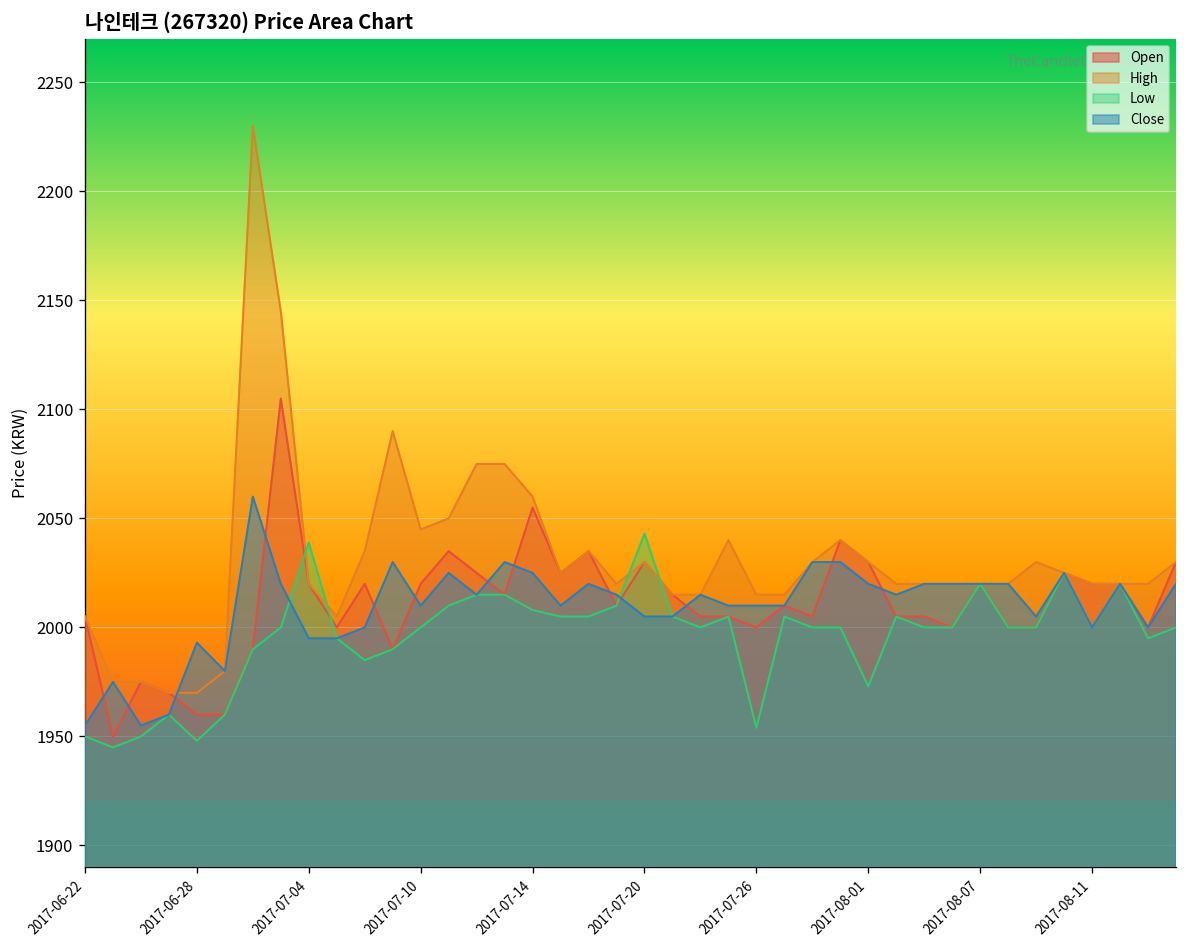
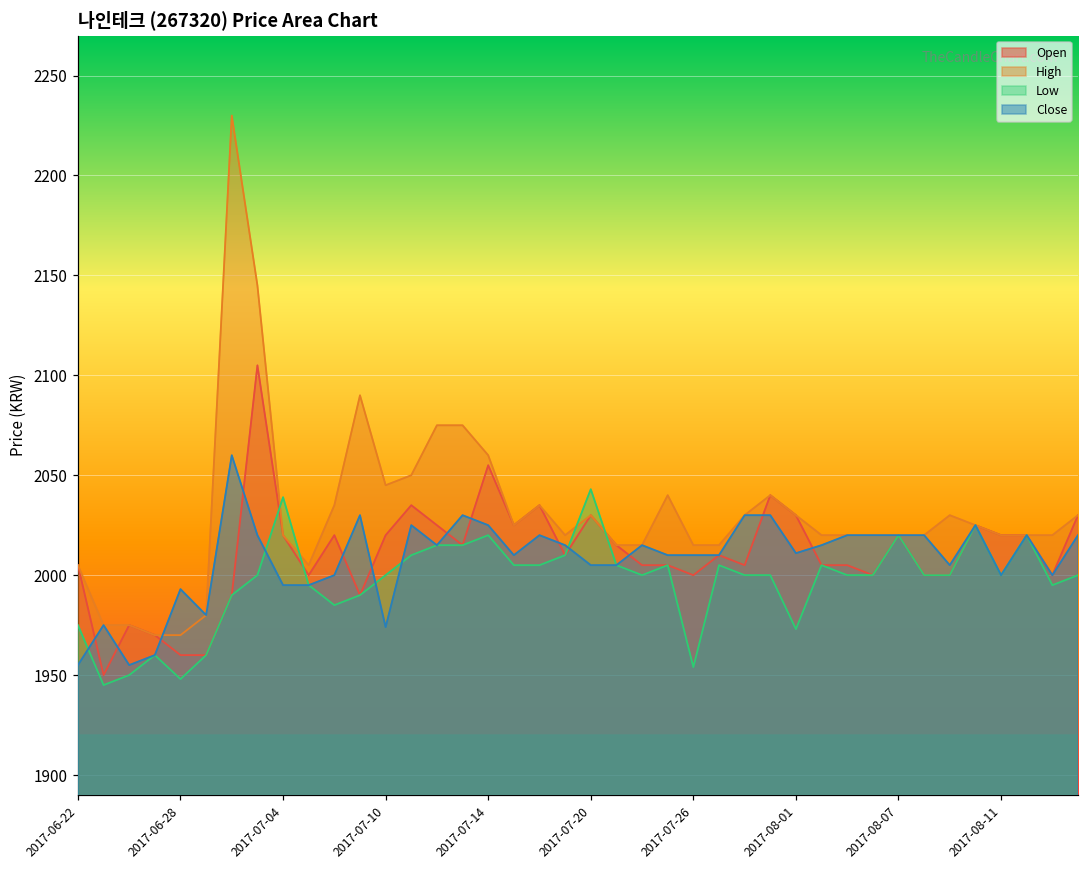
Low, 2017-06-22: 1950 -> 1975
Close, 2017-07-10: 2010 -> 1974
Low, 2017-07-14: 2008 -> 2020
Close, 2017-08-01: 2020 -> 2011
